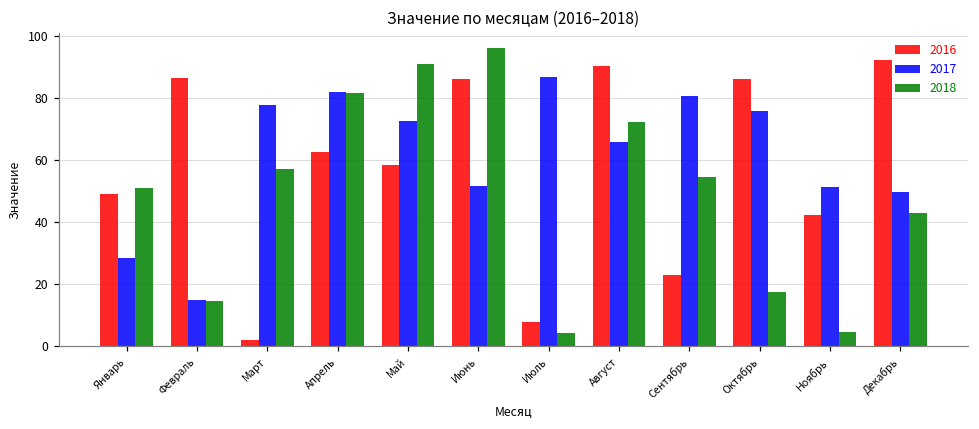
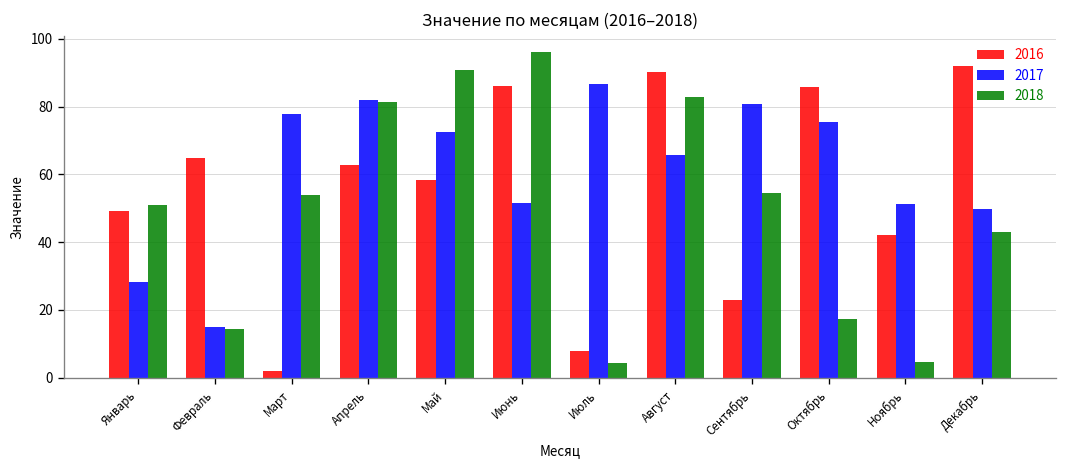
2016, Февраль: 86 -> 65
2018, Март: 57 -> 54
2018, Август: 72 -> 83
